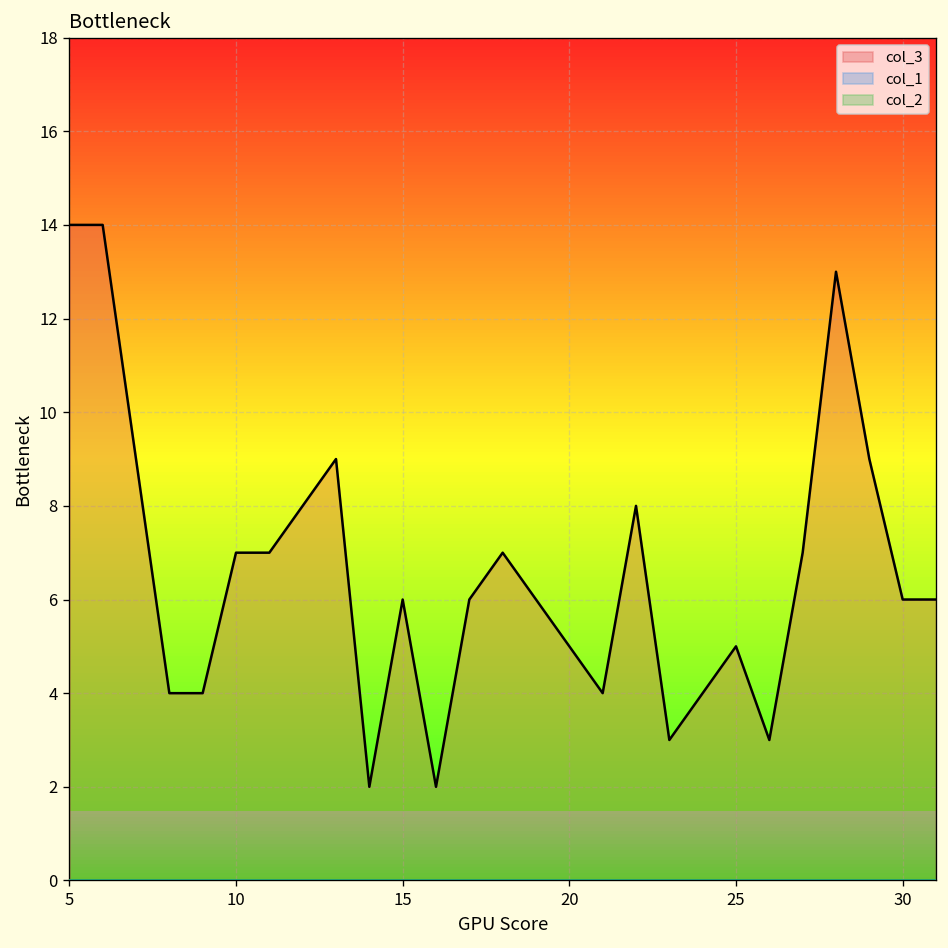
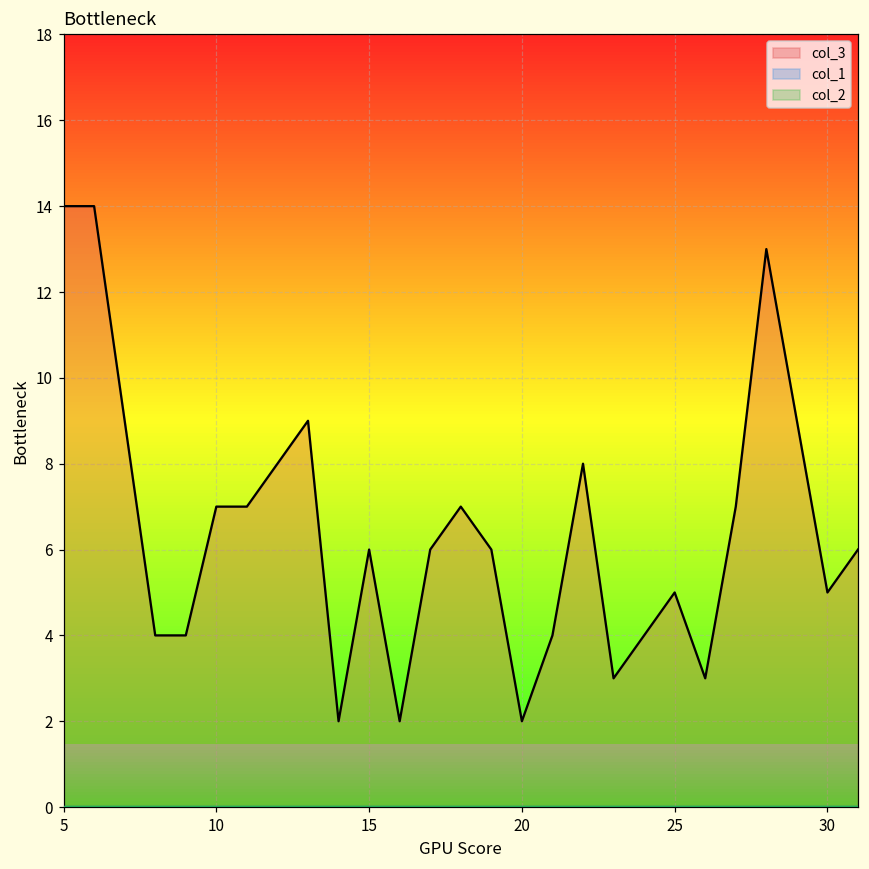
col_3, 20: 5 -> 2
col_3, 30: 6 -> 5
